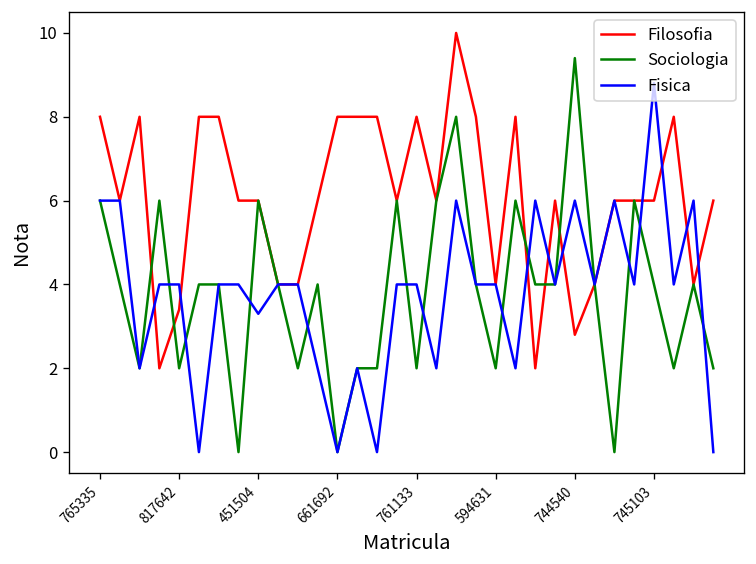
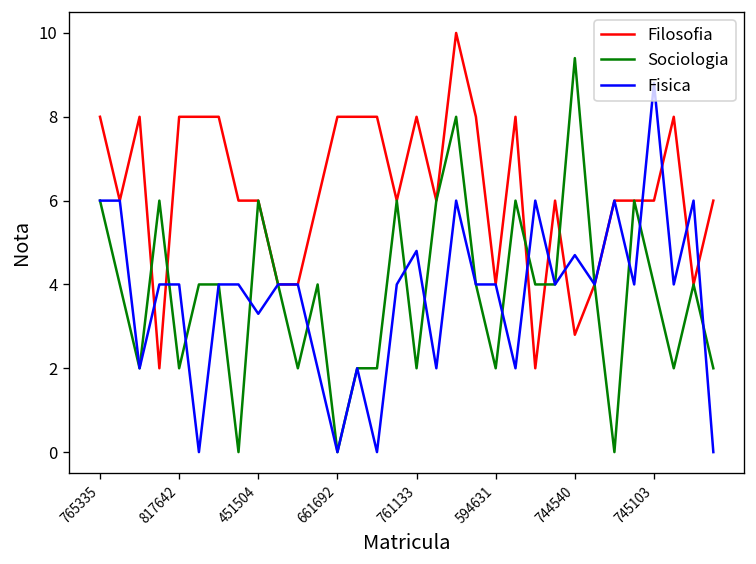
Filosofia, 817642: 3.4 -> 8.0
Fisica, 761133: 4.0 -> 4.8
Fisica, 744540: 6.0 -> 4.7
